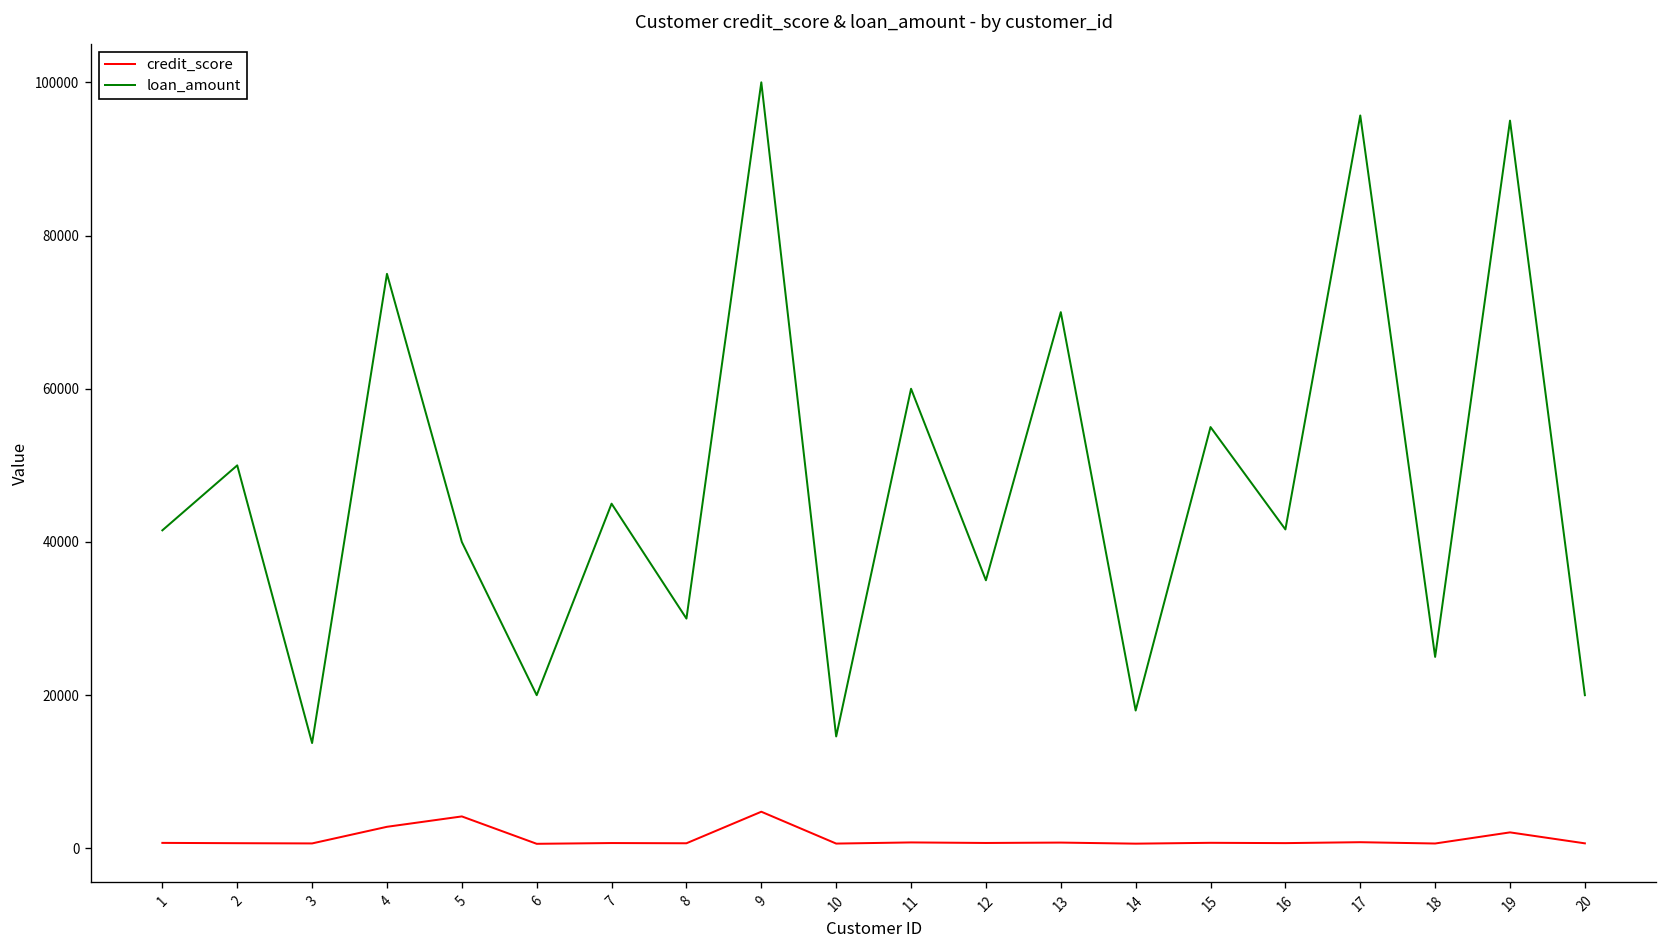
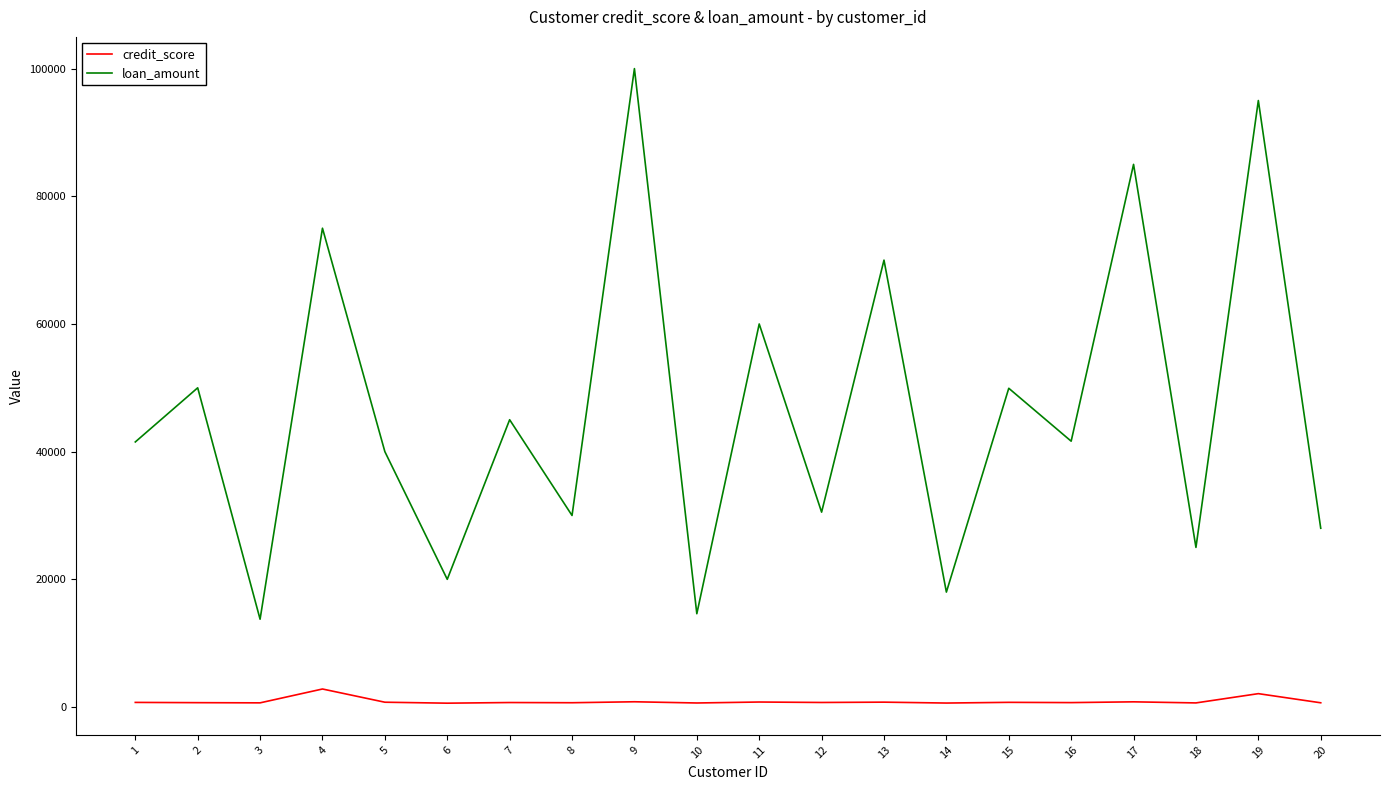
credit_score, 5: 4000 -> 1000
credit_score, 9: 5000 -> 1000
loan_amount, 12: 35000 -> 31000
loan_amount, 15: 55000 -> 50000
loan_amount, 17: 96000 -> 85000
loan_amount, 20: 20000 -> 28000
